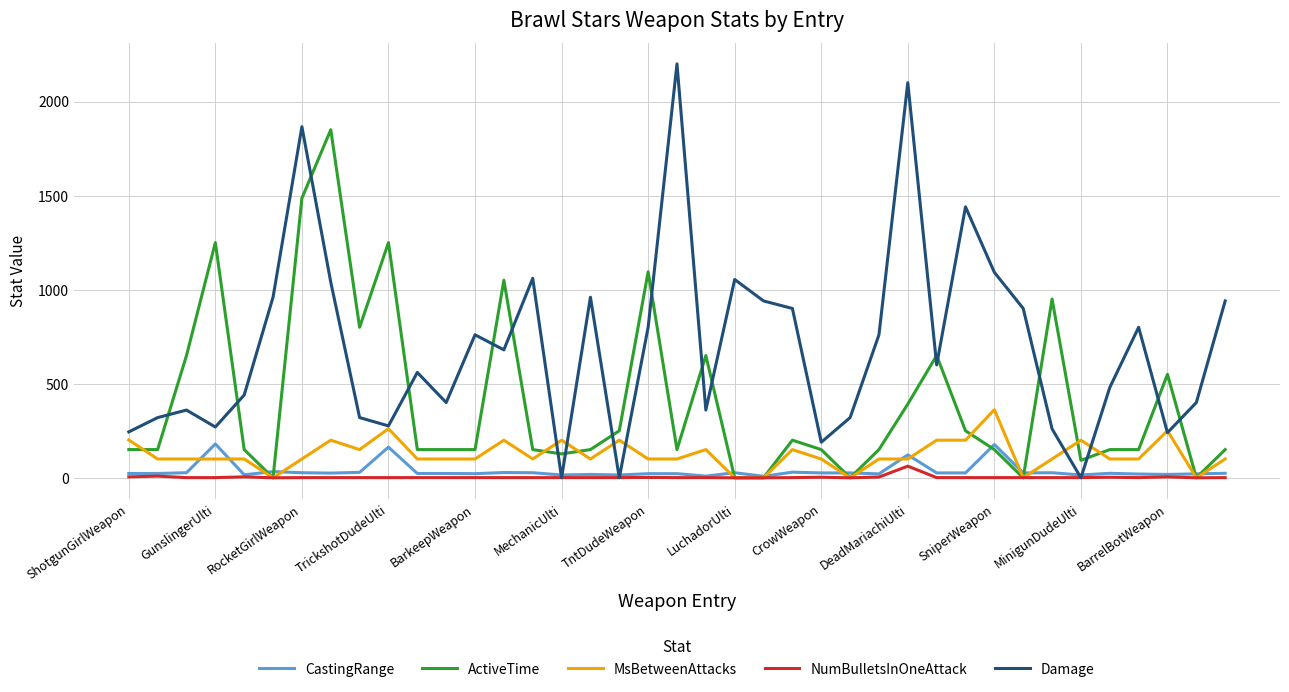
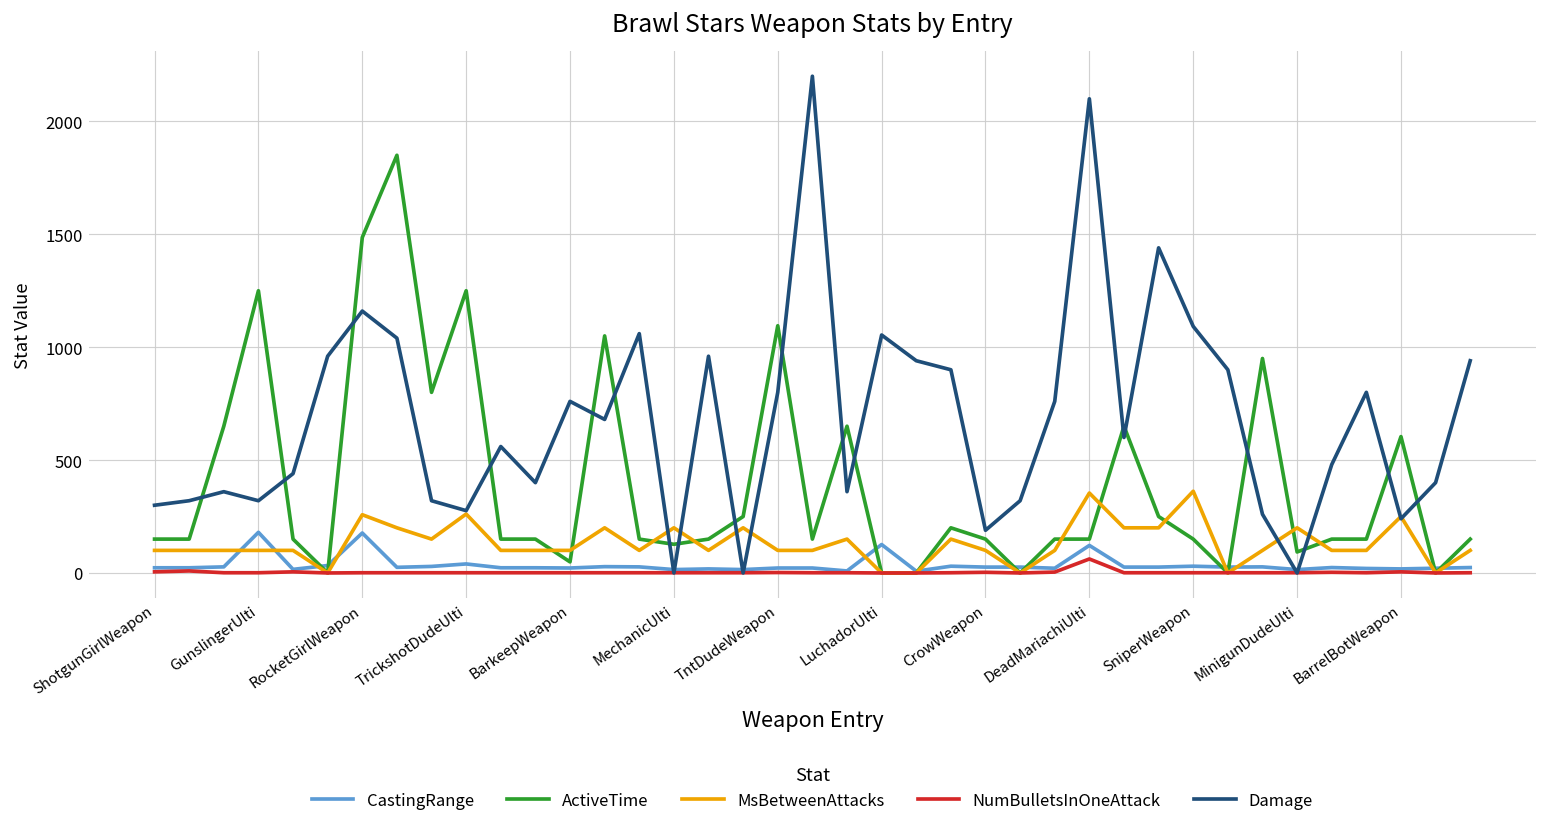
MsBetweenAttacks, ShotgunGirlWeapon: 200 -> 100
Damage, ShotgunGirlWeapon: 240 -> 300
Damage, GunslingerUlti: 270 -> 320
CastingRange, RocketGirlWeapon: 30 -> 180
MsBetweenAttacks, RocketGirlWeapon: 100 -> 260
Damage, RocketGirlWeapon: 1870 -> 1160
CastingRange, TrickshotDudeUlti: 160 -> 40
ActiveTime, BarkeepWeapon: 150 -> 50
CastingRange, LuchadorUlti: 30 -> 130
ActiveTime, DeadMariachiUlti: 390 -> 150
MsBetweenAttacks, DeadMariachiUlti: 100 -> 350
CastingRange, SniperWeapon: 180 -> 30
ActiveTime, BarrelBotWeapon: 550 -> 600
